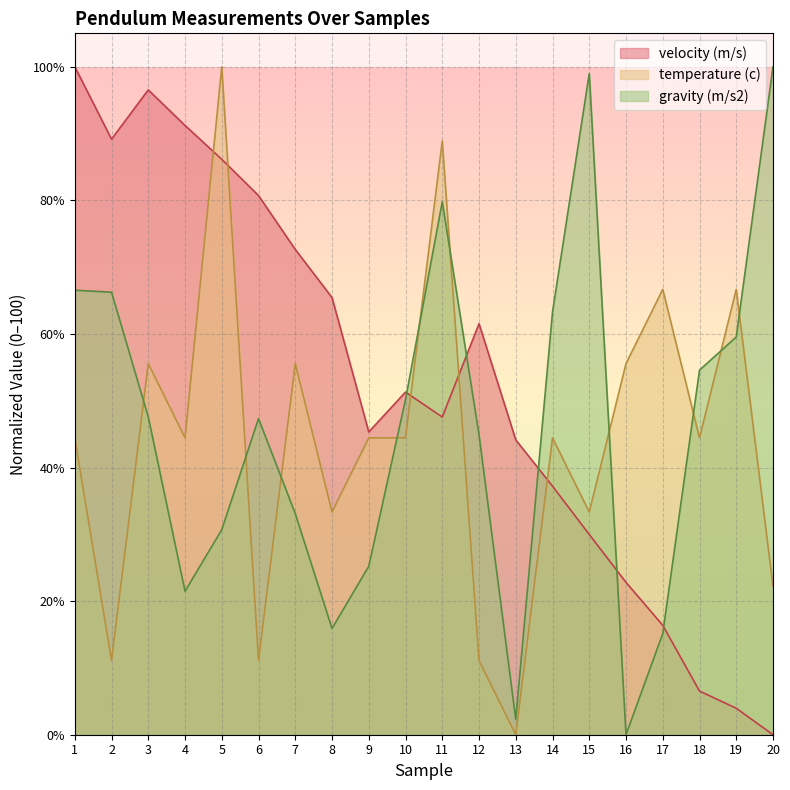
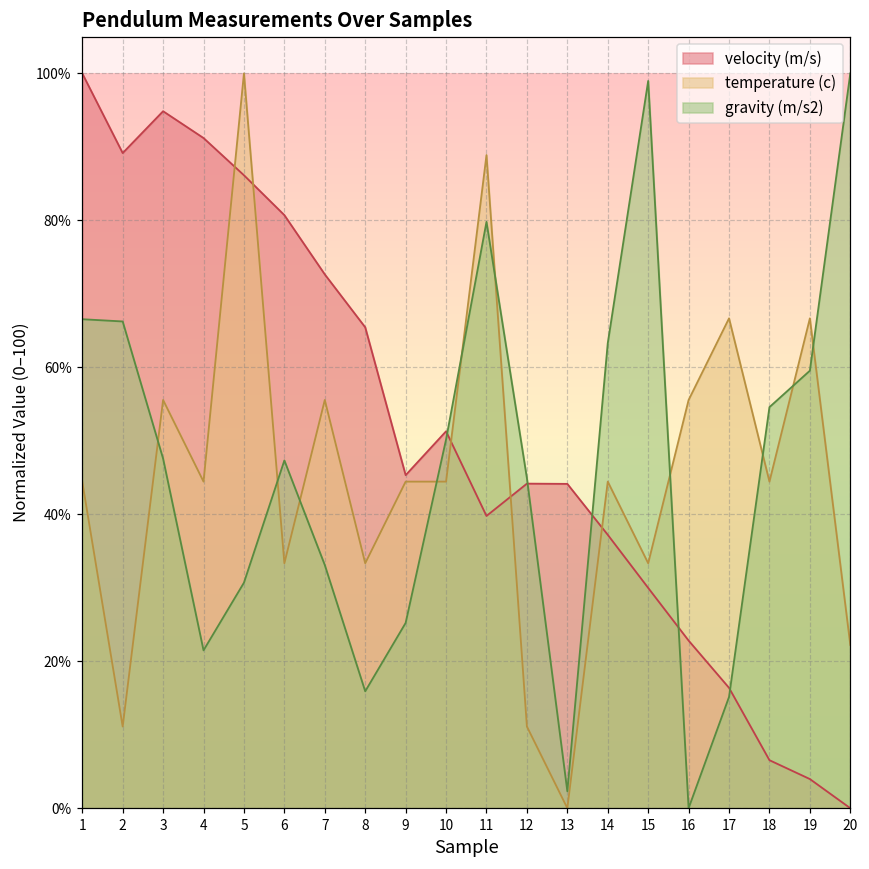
velocity (m/s), 3: 97% -> 95%
temperature (c), 6: 11% -> 33%
velocity (m/s), 11: 48% -> 40%
velocity (m/s), 12: 62% -> 44%
